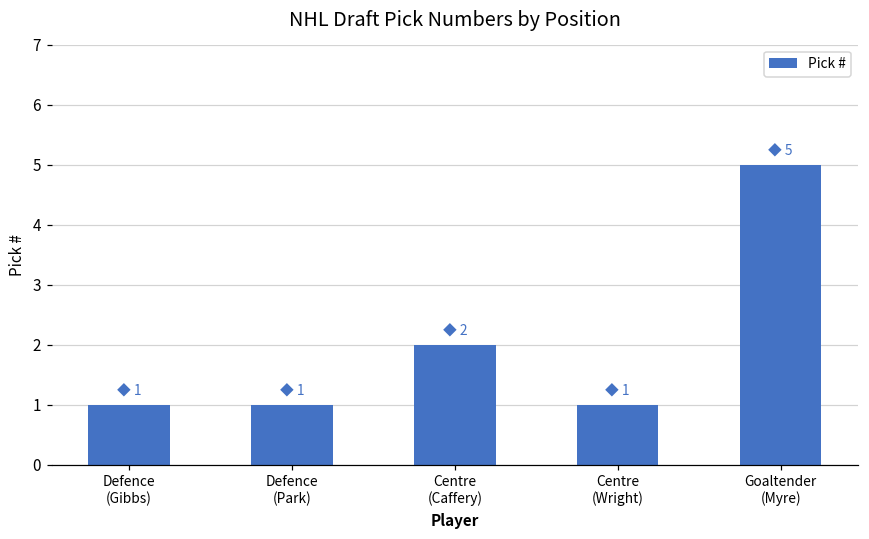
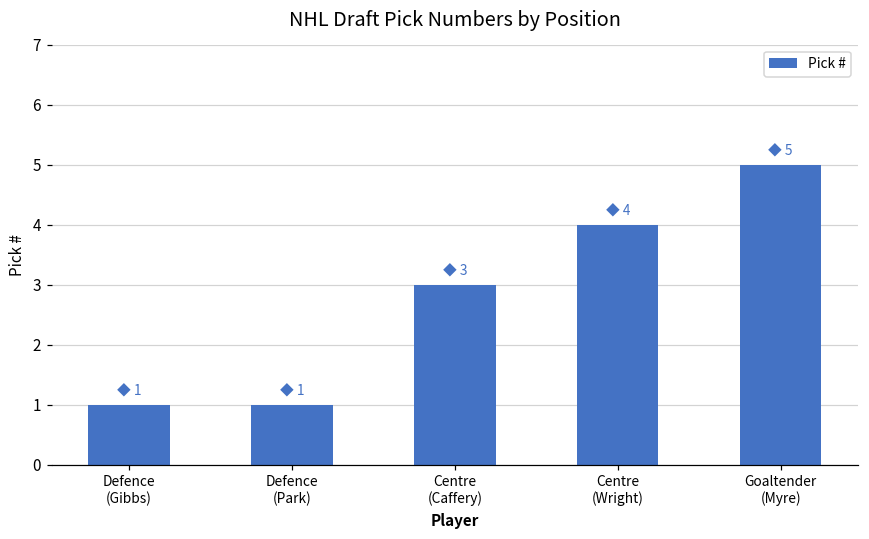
Centre (Caffery): 2 -> 3
Centre (Wright): 1 -> 4
